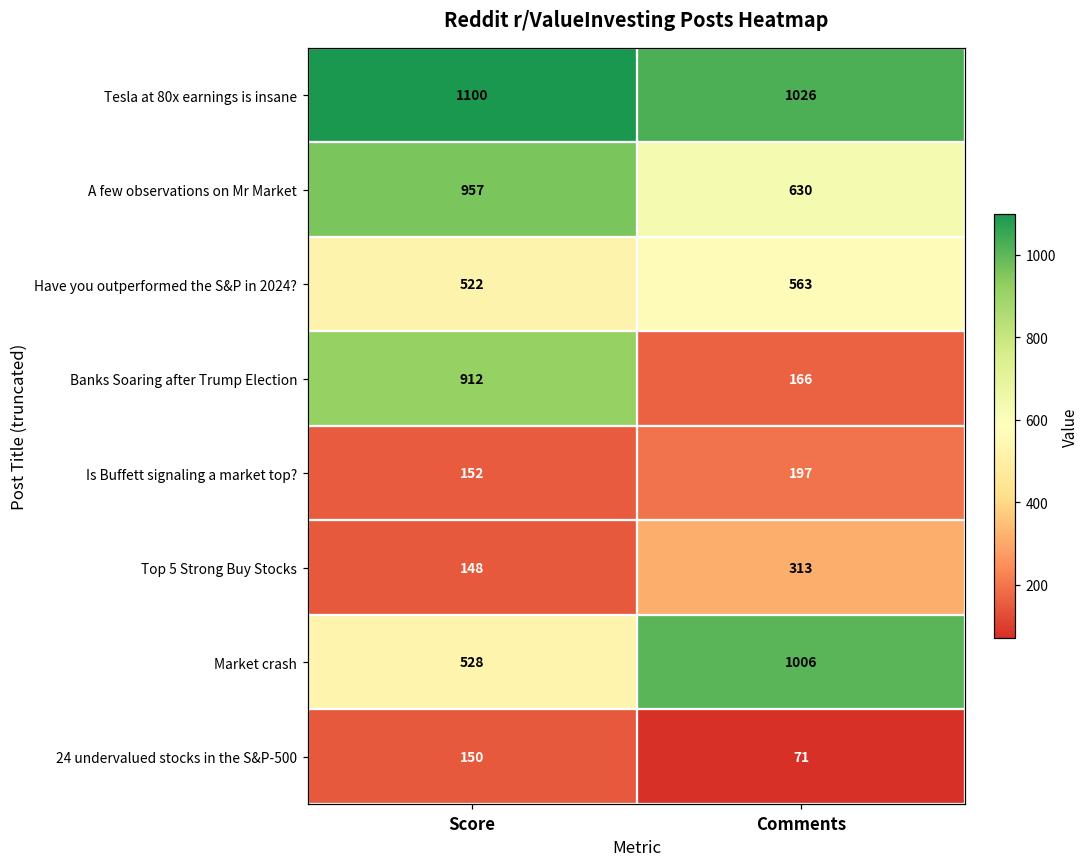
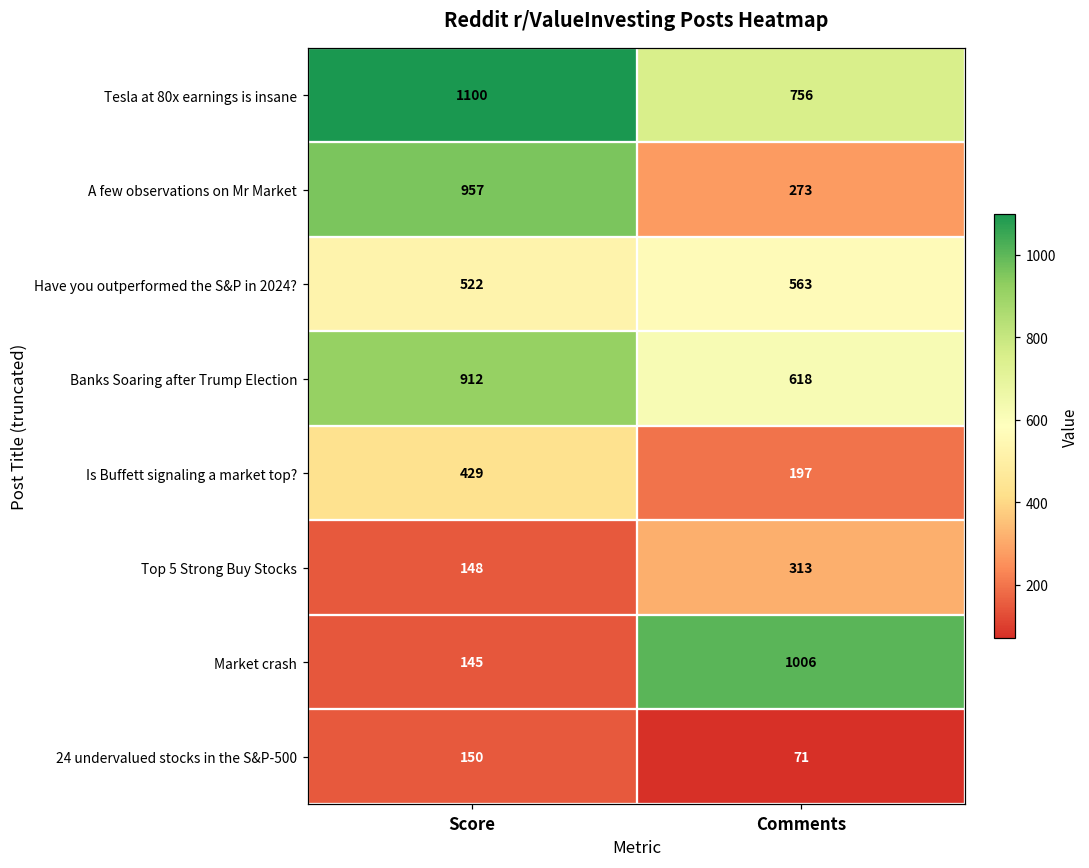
Tesla at 80x earnings is insane, Comments: 1026 -> 756
A few observations on Mr Market, Comments: 630 -> 273
Banks Soaring after Trump Election, Comments: 166 -> 618
Is Buffett signaling a market top?, Score: 152 -> 429
Market crash, Score: 528 -> 145
